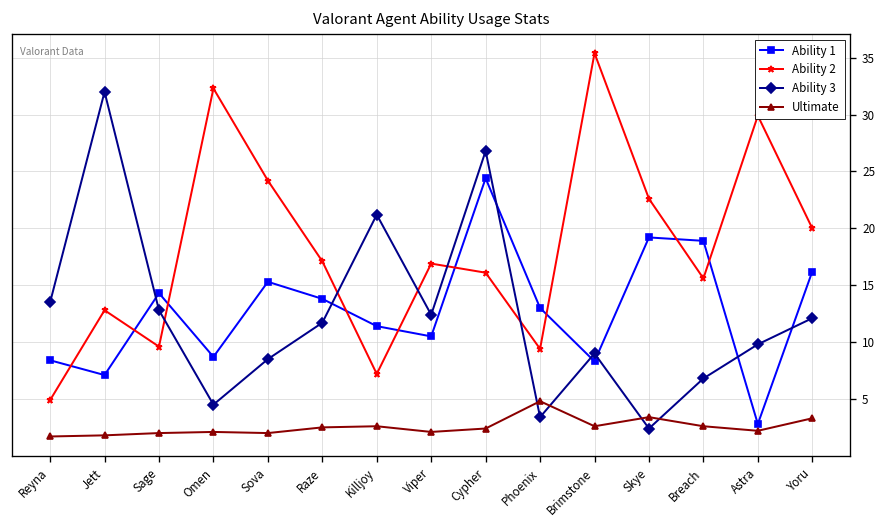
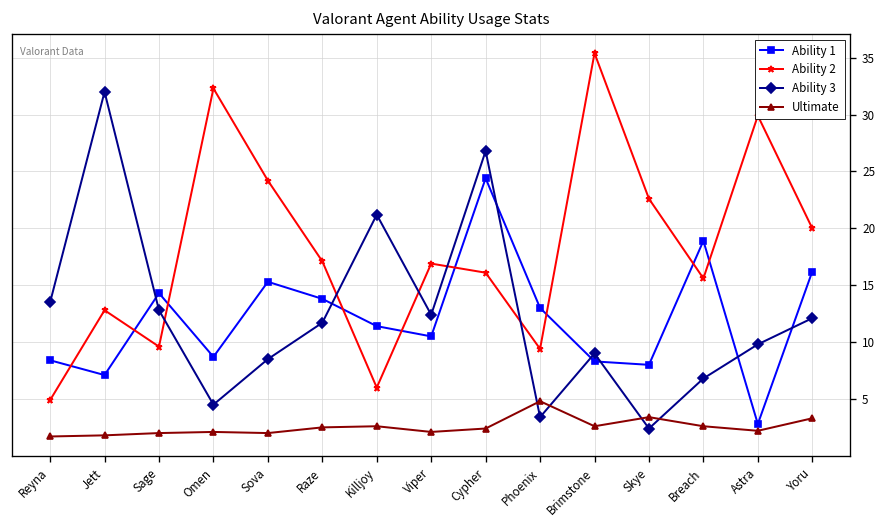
Ability 2, Killjoy: 7 -> 6
Ability 1, Skye: 19 -> 8
